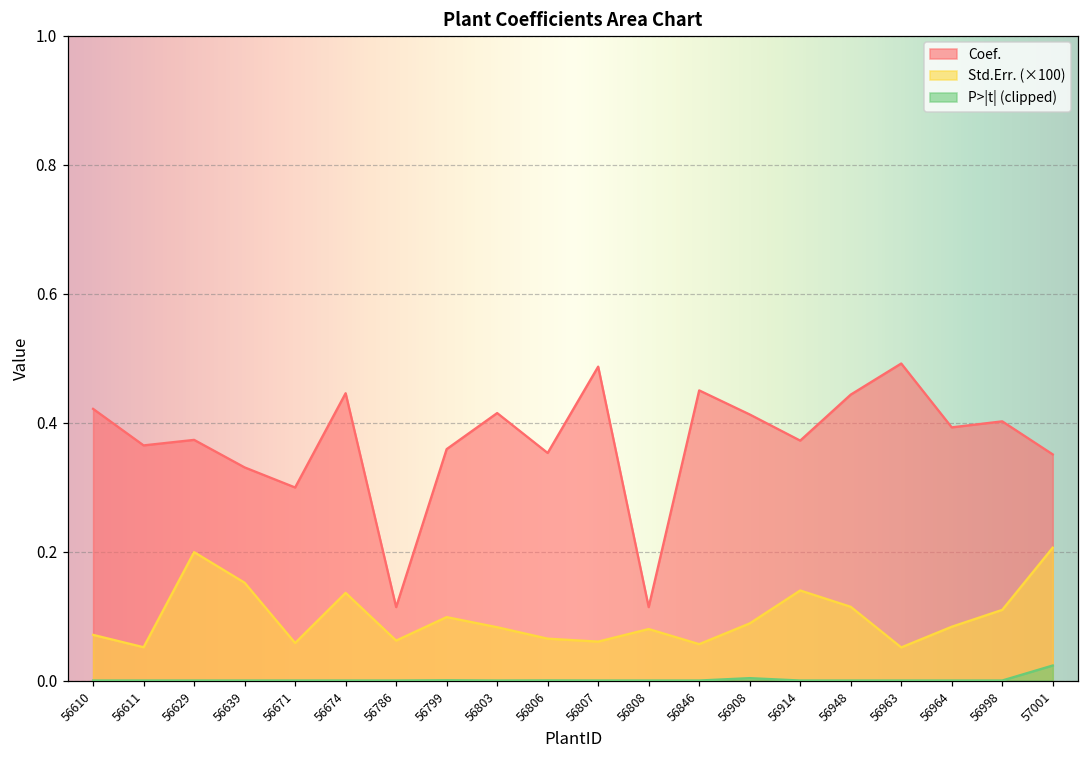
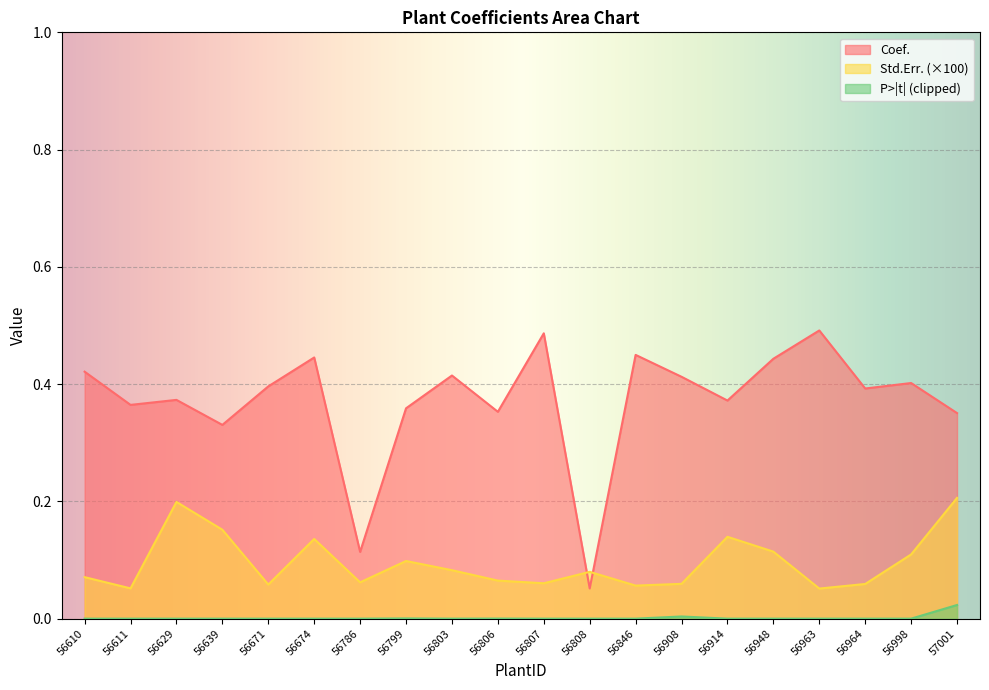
Coef., 56671: 0.30 -> 0.40
Coef., 56808: 0.11 -> 0.05
Std.Err. (×100), 56908: 0.09 -> 0.06
Std.Err. (×100), 56964: 0.08 -> 0.06
